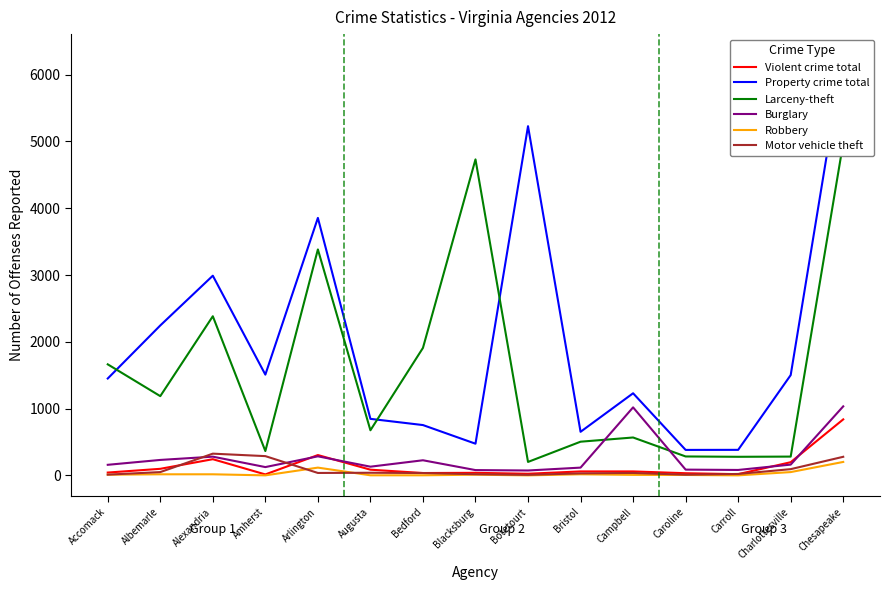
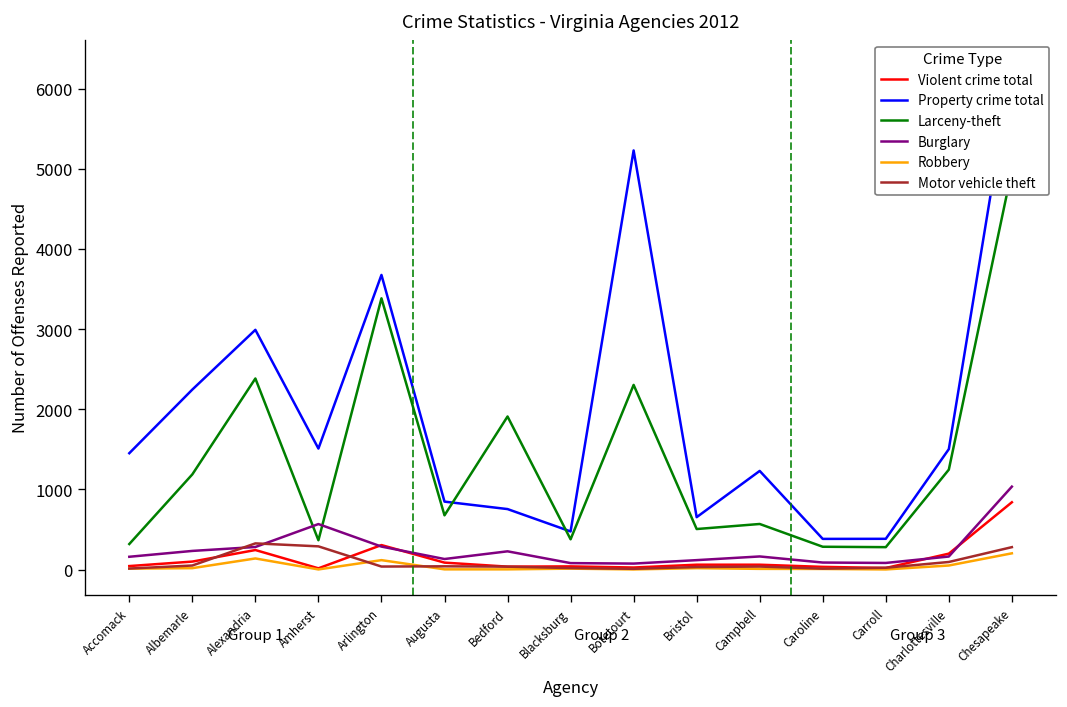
Larceny-theft, Accomack: 1700 -> 300
Robbery, Alexandria: 0 -> 100
Burglary, Amherst: 100 -> 600
Property crime total, Arlington: 3900 -> 3700
Larceny-theft, Blacksburg: 4700 -> 400
Larceny-theft, Botetourt: 200 -> 2300
Burglary, Campbell: 1000 -> 200
Larceny-theft, Charlottesville: 300 -> 1200
